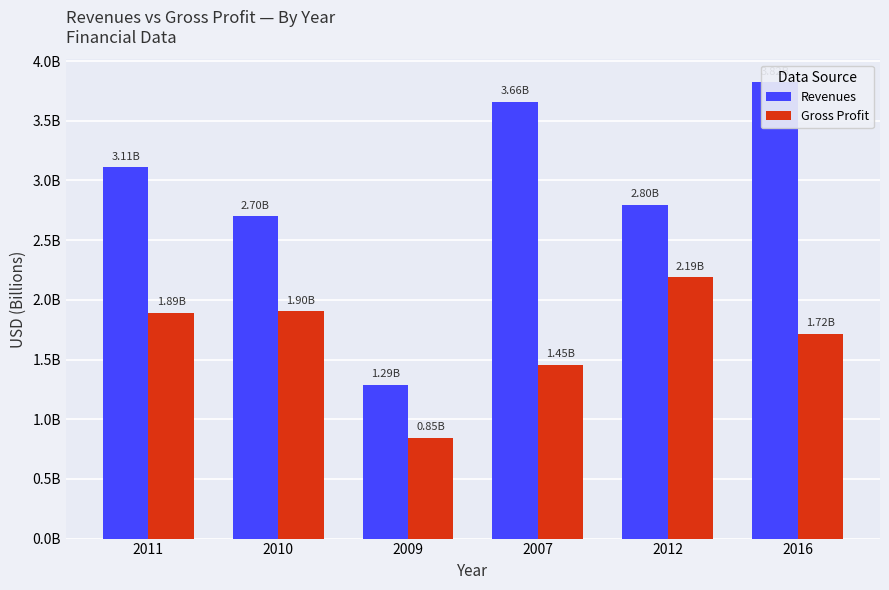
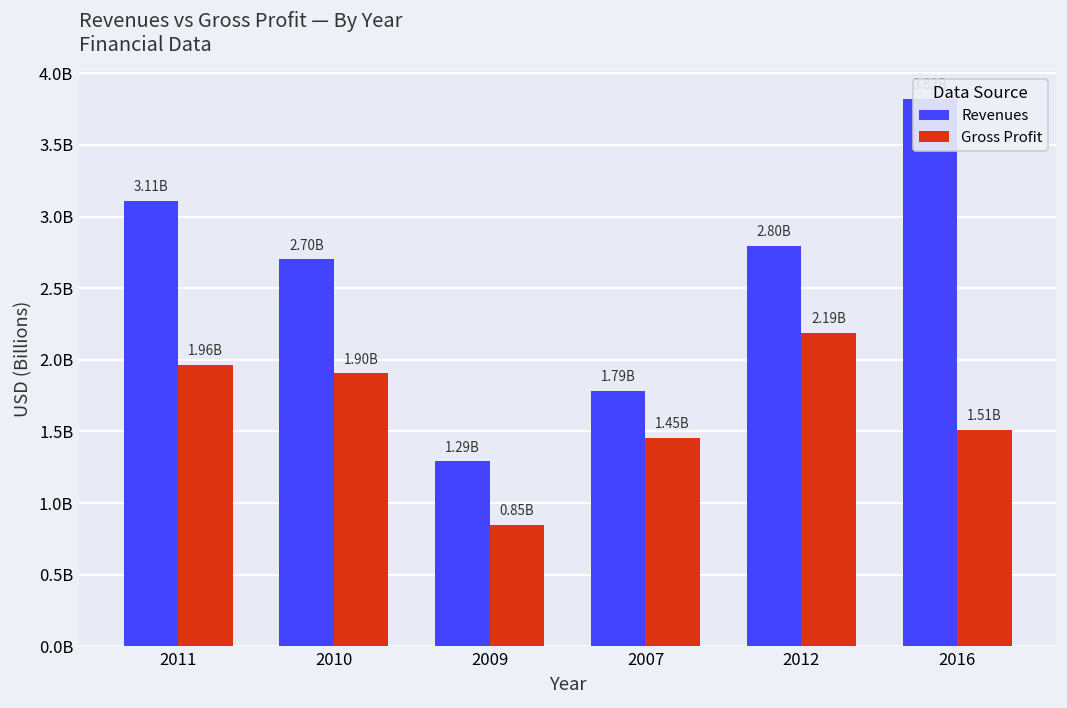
Gross Profit, 2011: 1.89B -> 1.96B
Revenues, 2007: 3.66B -> 1.79B
Gross Profit, 2016: 1.72B -> 1.51B
